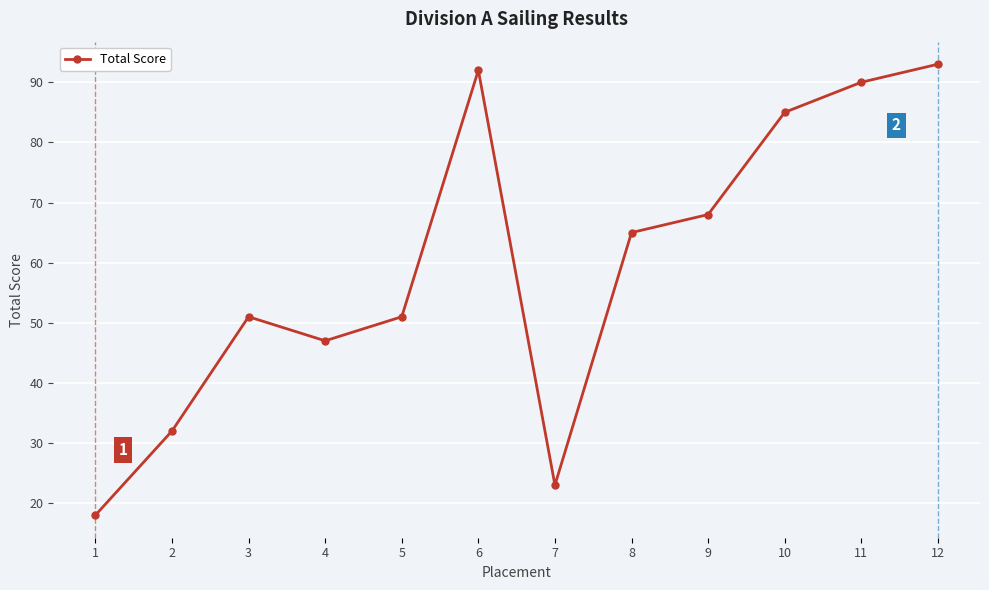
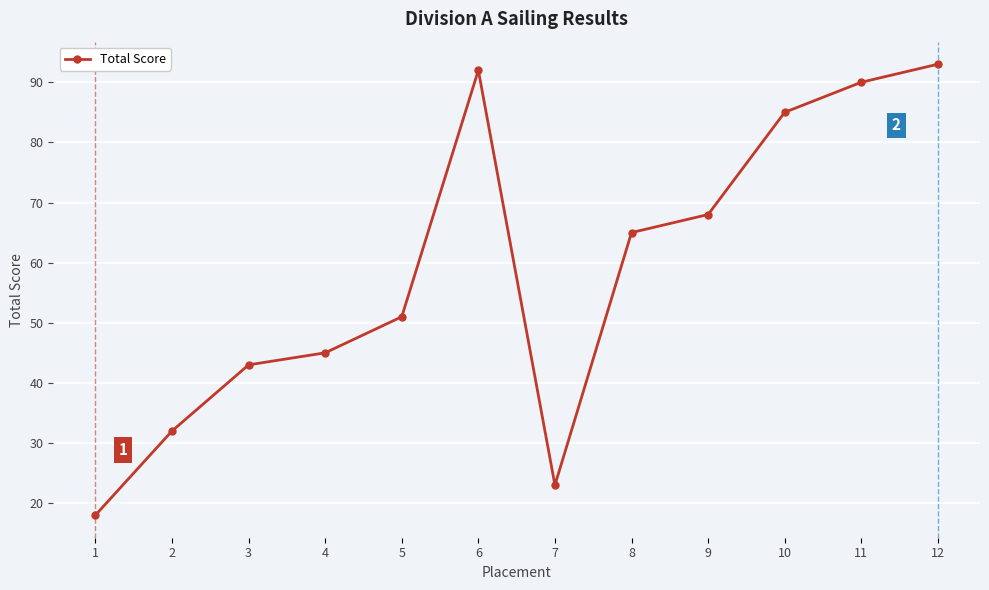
3: 51 -> 43
4: 47 -> 45
